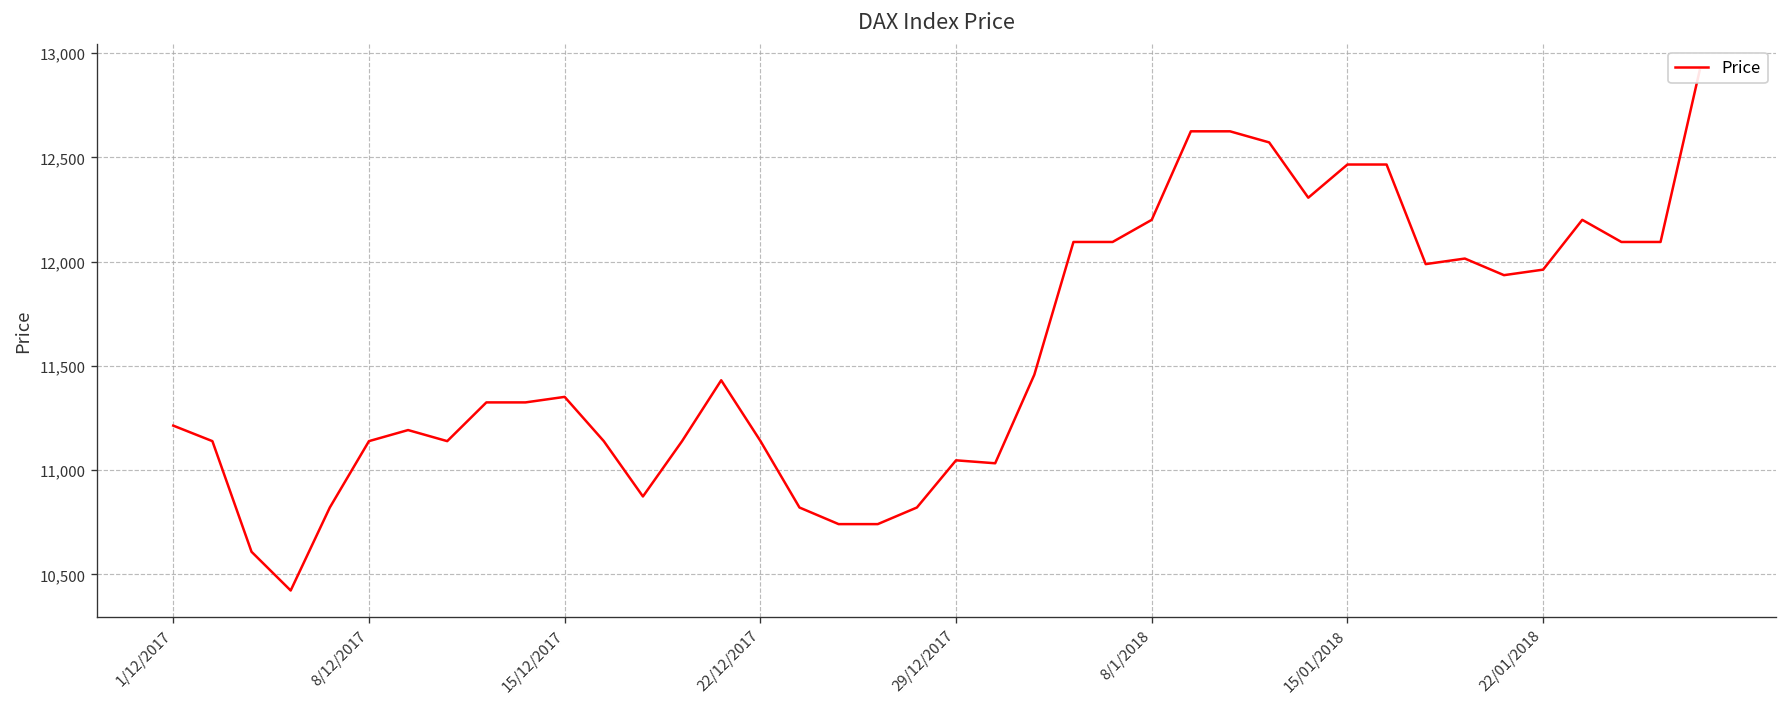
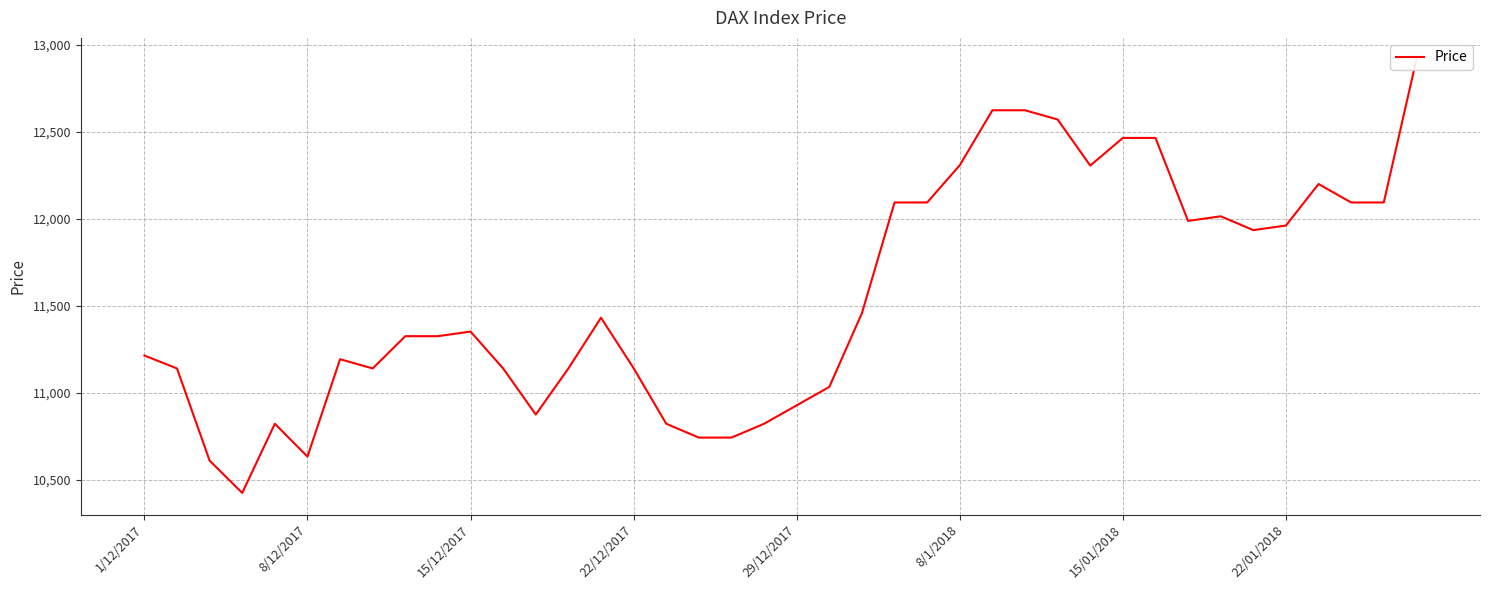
8/12/2017: 11,140 -> 10,630
29/12/2017: 11,050 -> 10,930
8/1/2018: 12,200 -> 12,310
